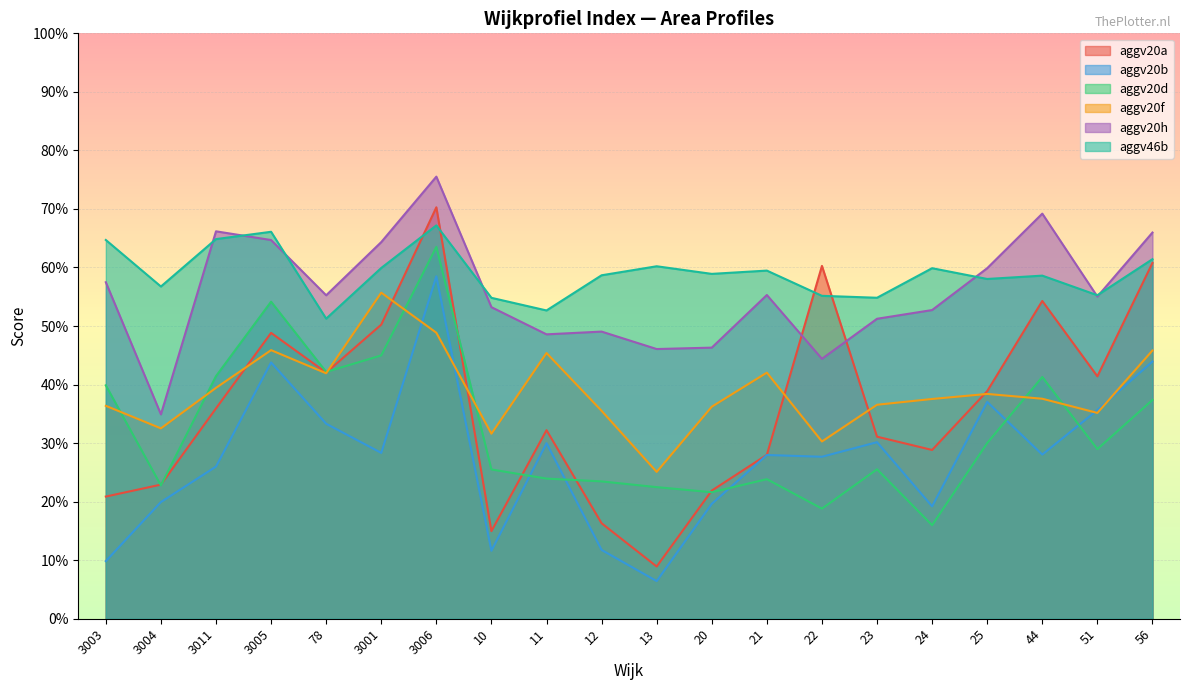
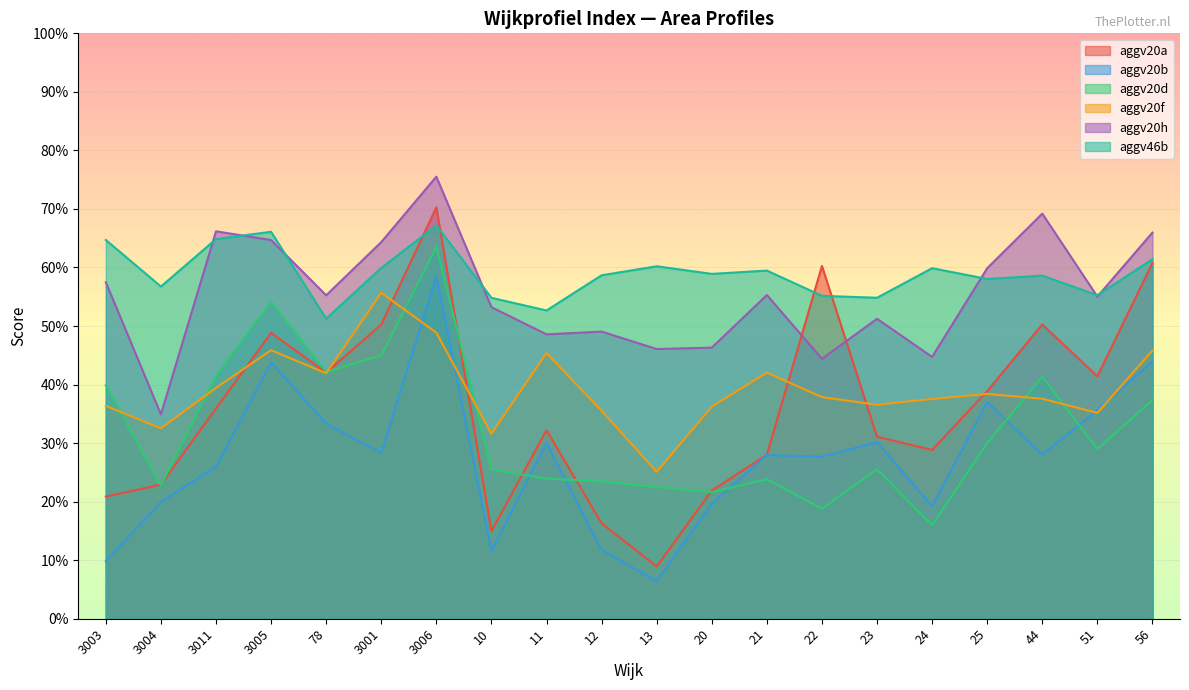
aggv20f, 22: 30% -> 38%
aggv20h, 24: 53% -> 45%
aggv20a, 44: 54% -> 50%
